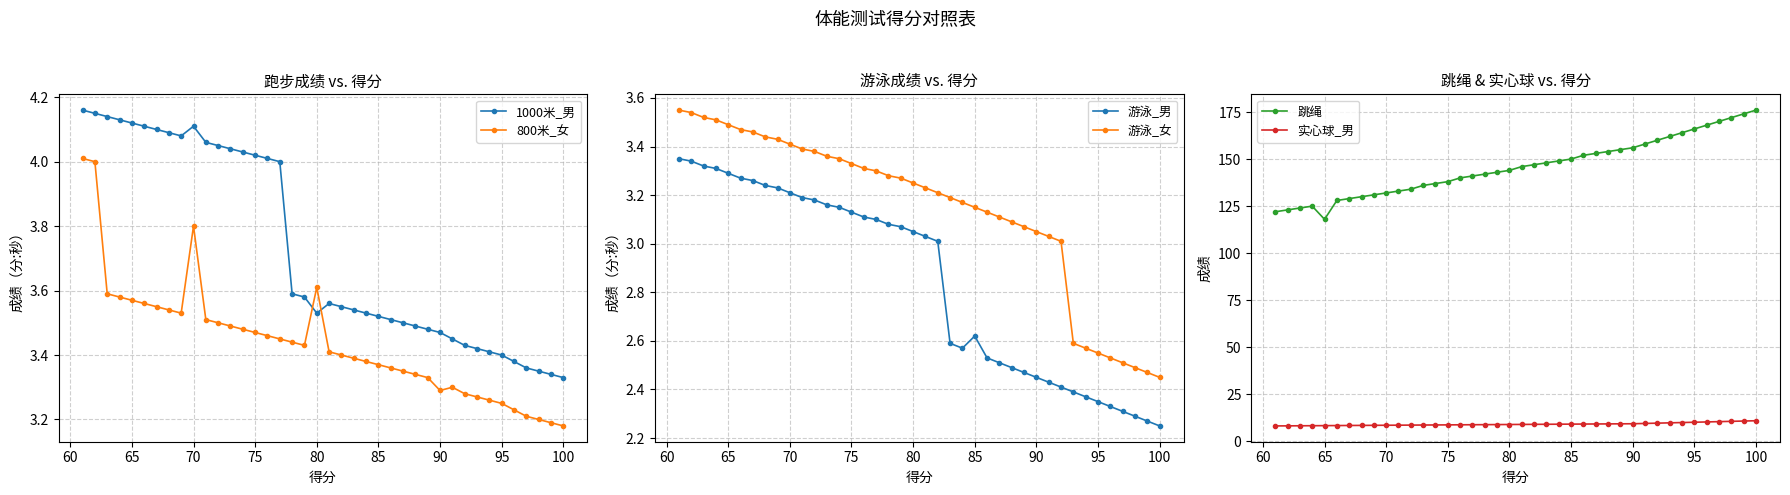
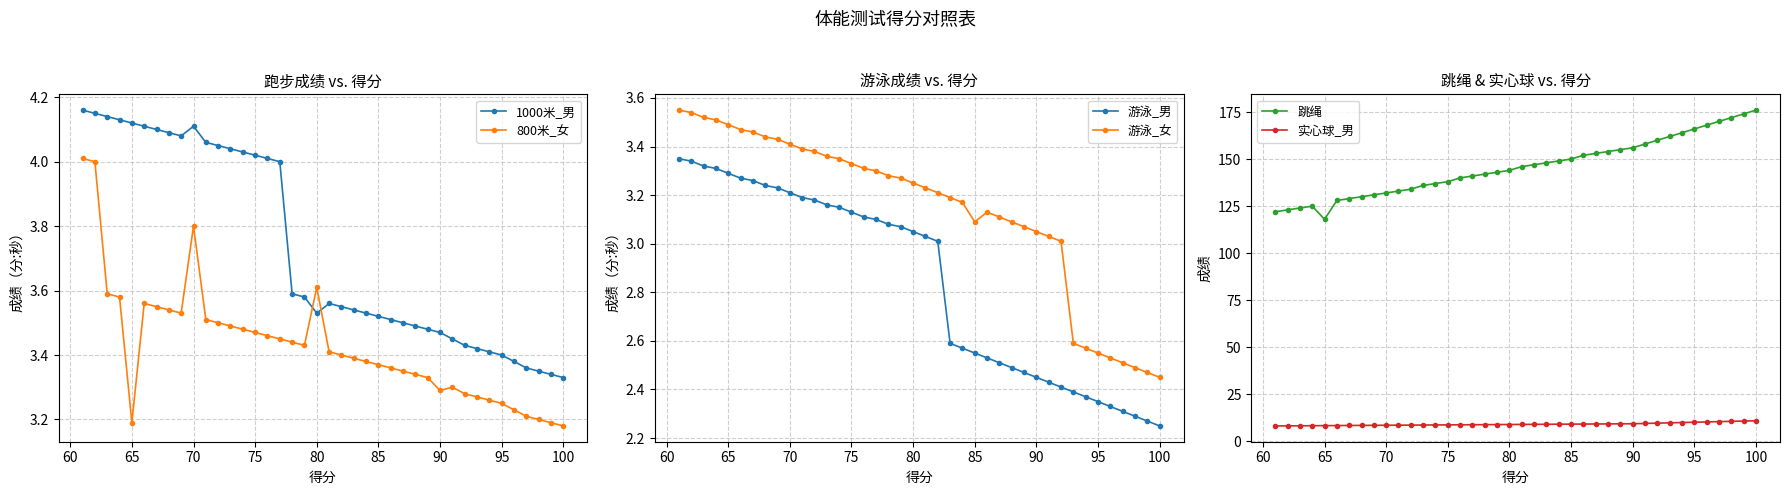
跑步成绩 vs. 得分, 800米_女, 65: 3.57 -> 3.19
游泳成绩 vs. 得分, 游泳_男, 85: 2.62 -> 2.55
游泳成绩 vs. 得分, 游泳_女, 85: 3.15 -> 3.09
